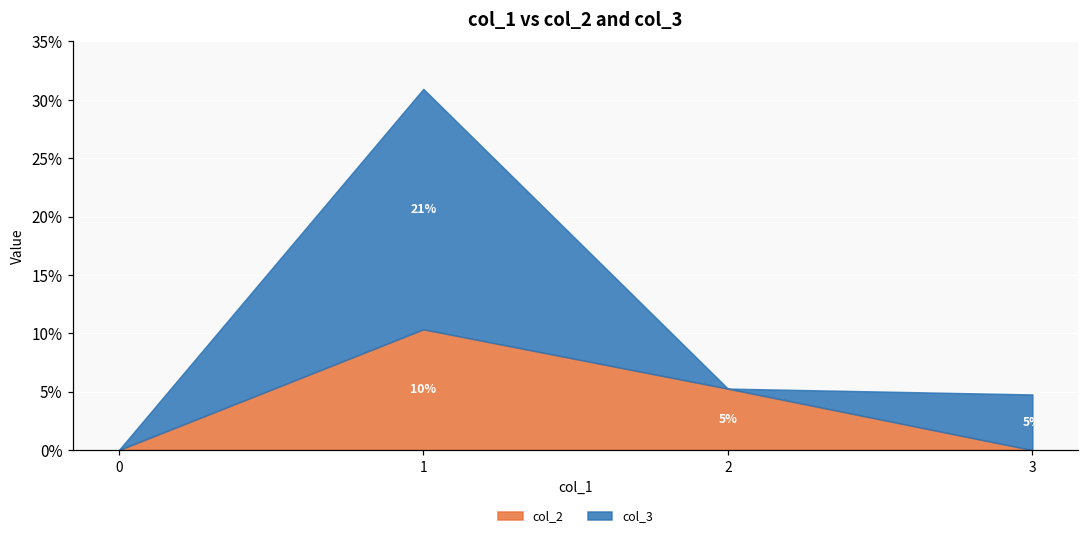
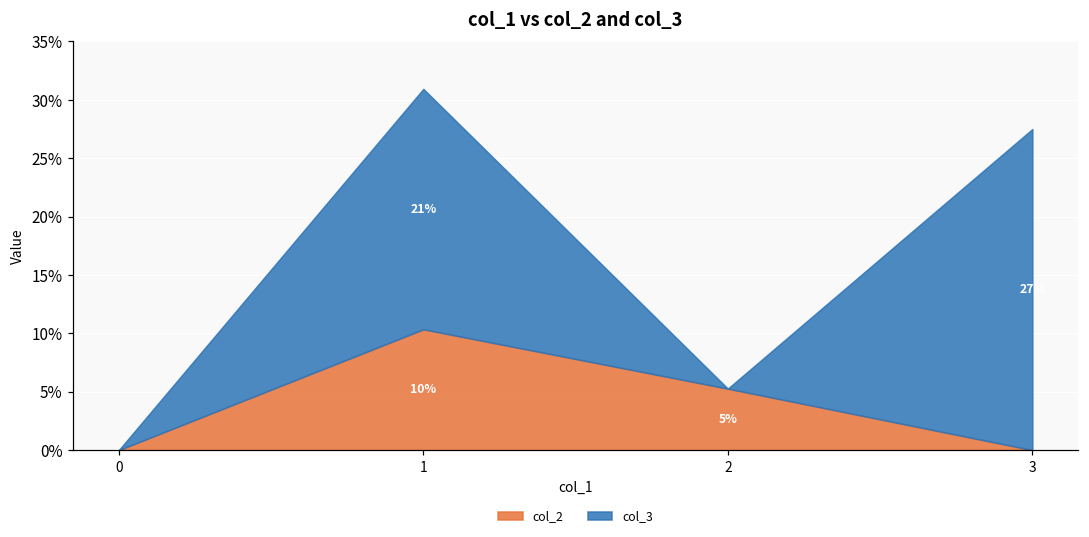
col_3, 3: 5% -> 27%
